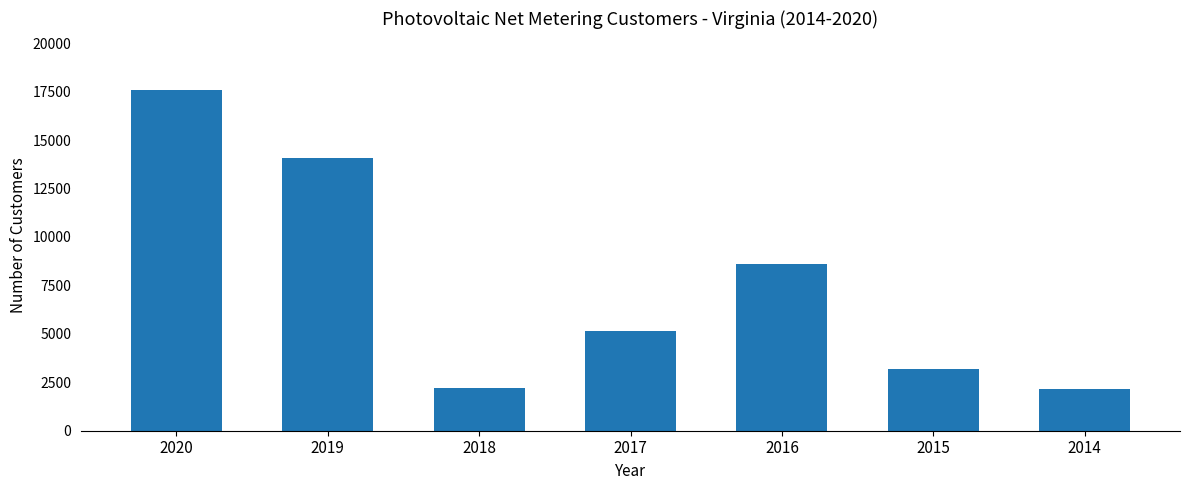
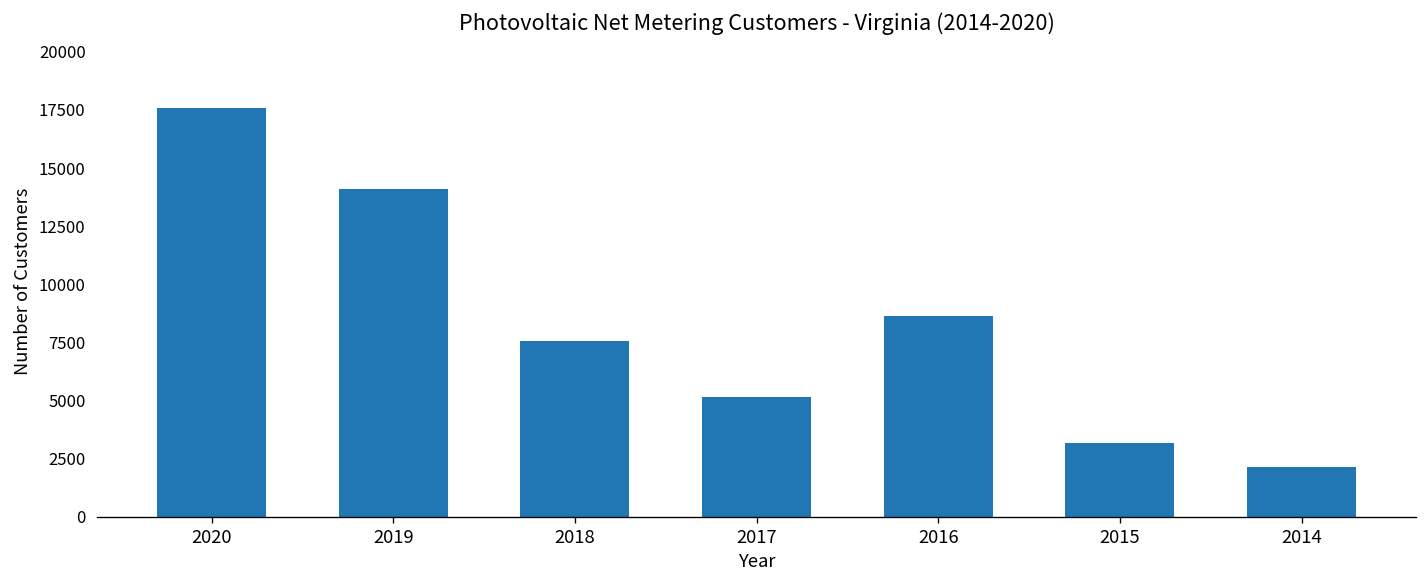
2018: 2200 -> 7600
